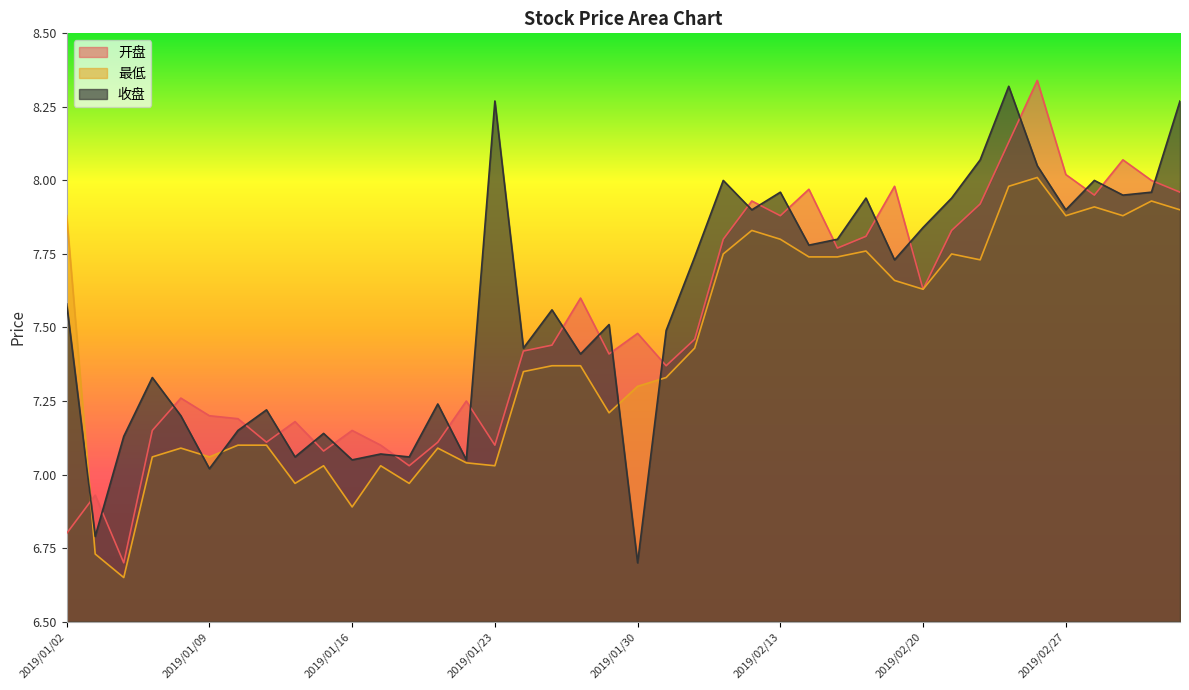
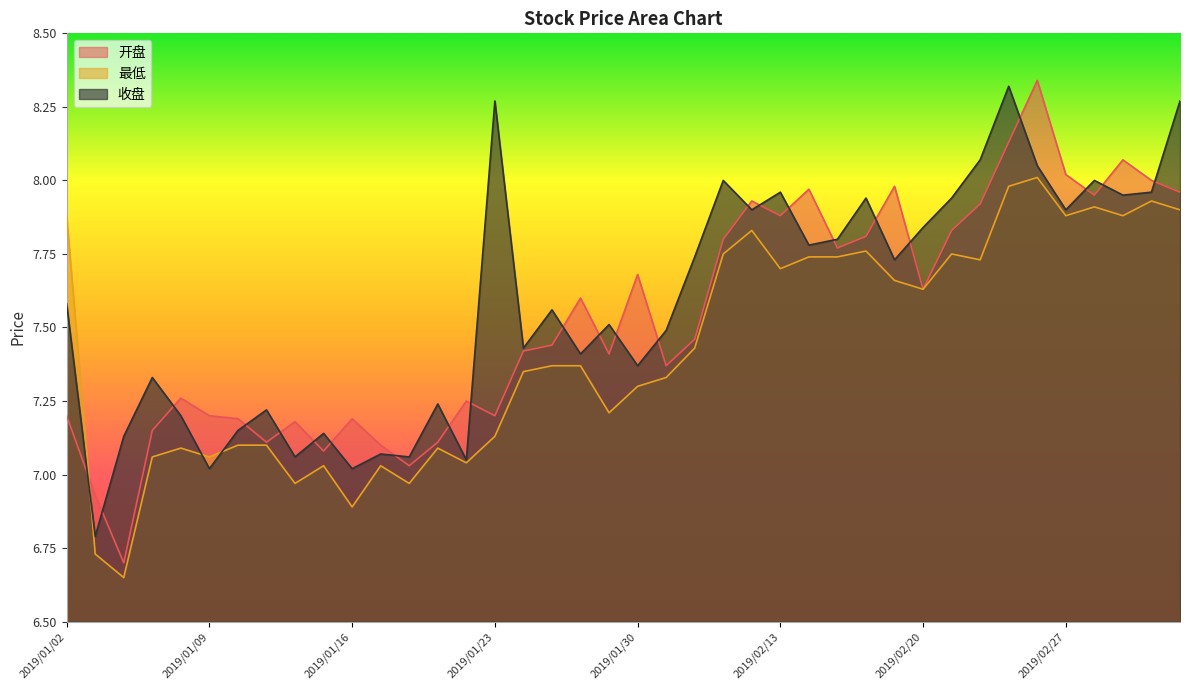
开盘, 2019/01/02: 6.8 -> 7.2
开盘, 2019/01/16: 7.15 -> 7.19
收盘, 2019/01/16: 7.05 -> 7.02
开盘, 2019/01/23: 7.1 -> 7.2
最低, 2019/01/23: 7.03 -> 7.13
开盘, 2019/01/30: 7.48 -> 7.68
收盘, 2019/01/30: 6.70 -> 7.37
最低, 2019/02/13: 7.8 -> 7.7
